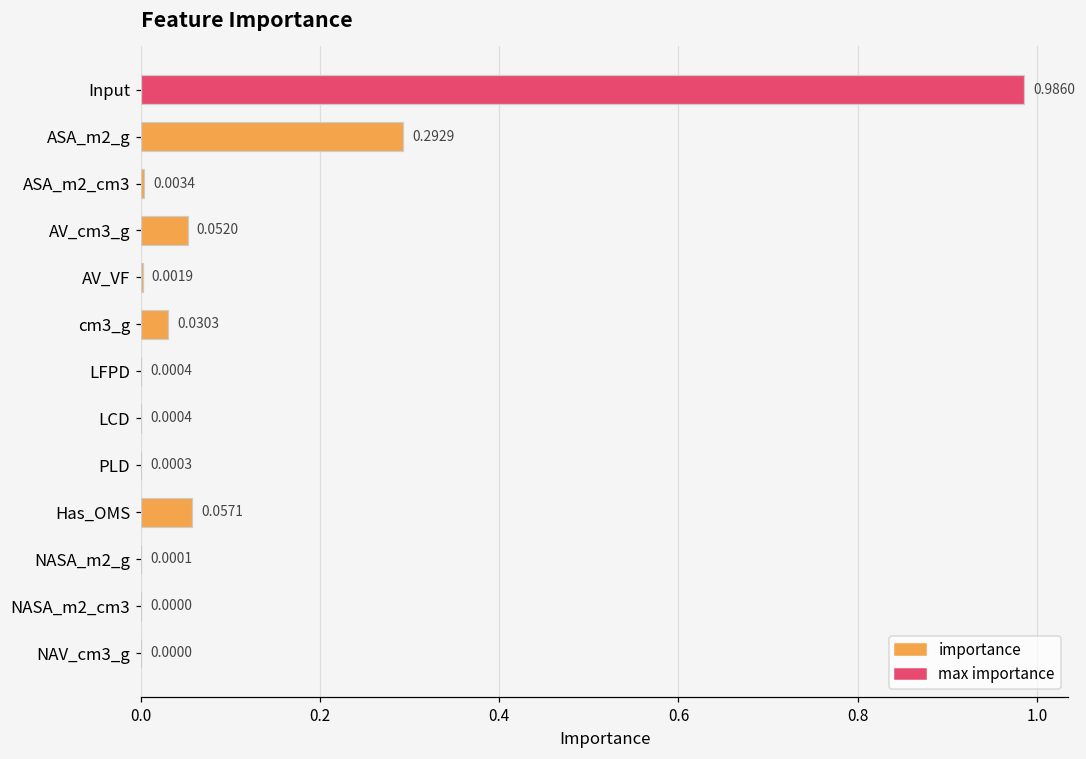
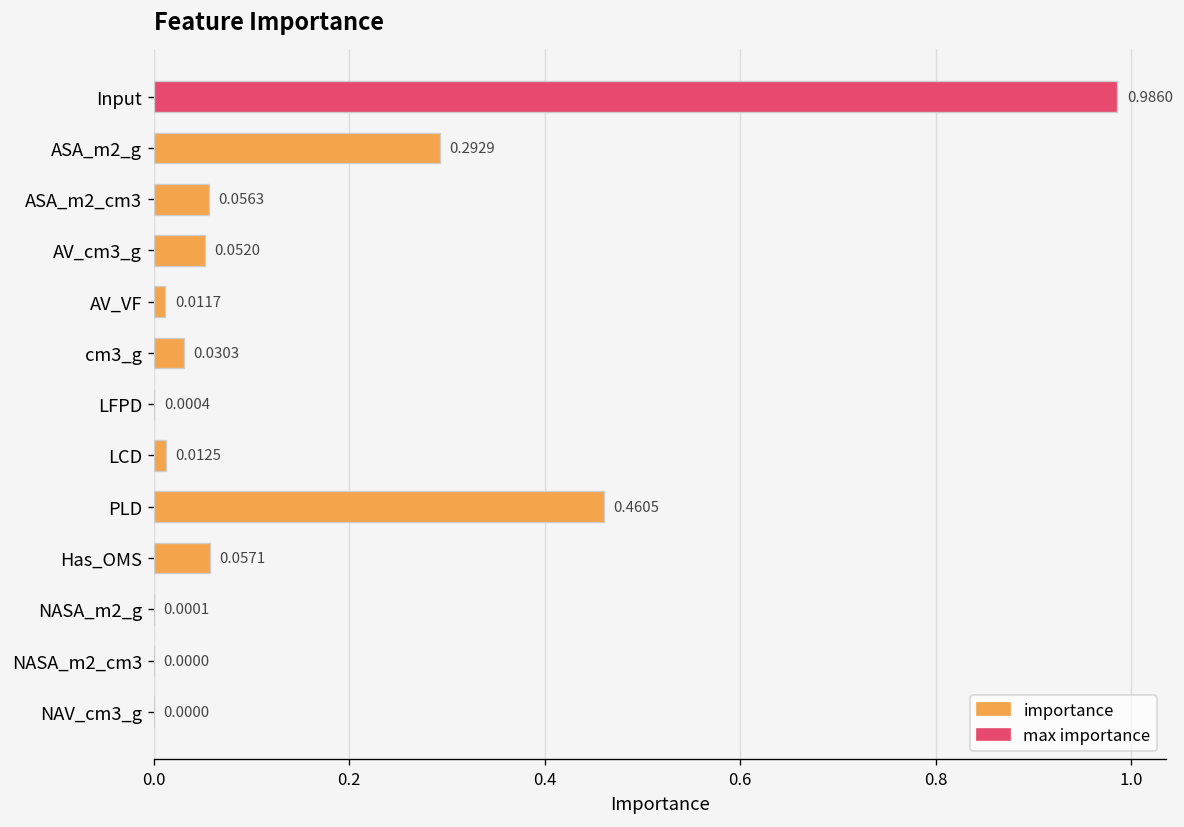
ASA_m2_cm3: 0.0034 -> 0.0563
AV_VF: 0.0019 -> 0.0117
LCD: 0.0004 -> 0.0125
PLD: 0.0003 -> 0.4605
